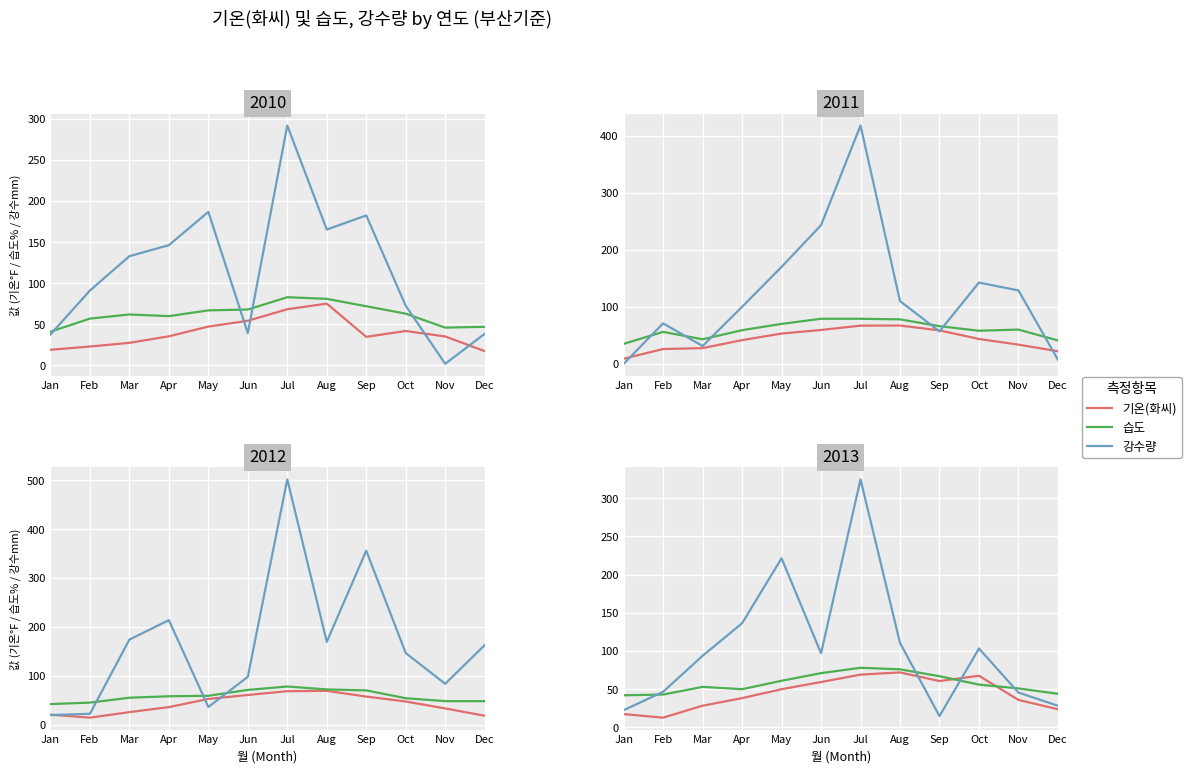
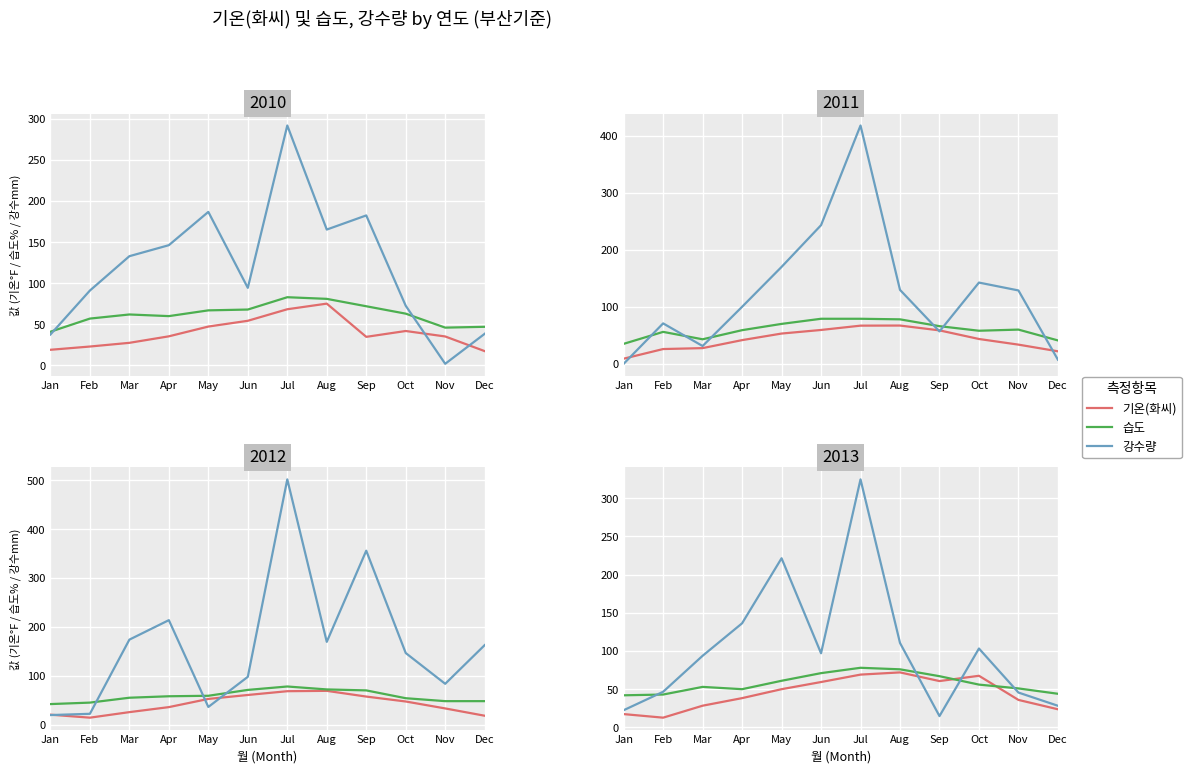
2010, 강수량, Jun: 40 -> 90
2011, 강수량, Aug: 110 -> 130
